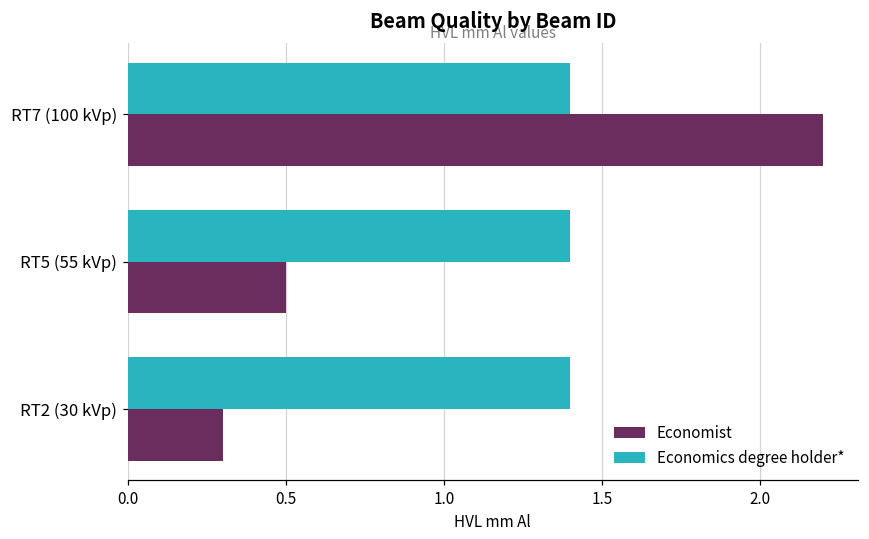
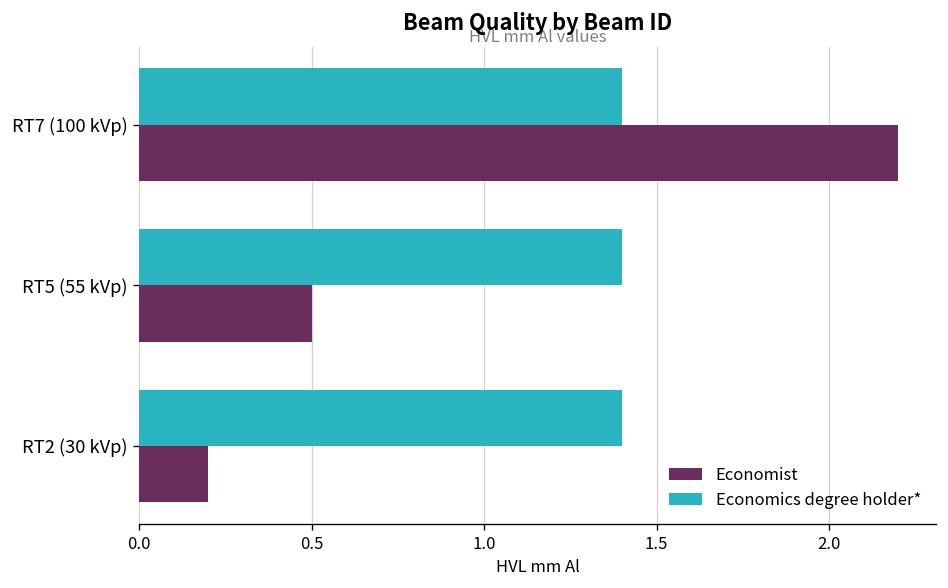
Economist, RT2 (30 kVp): 0.3 -> 0.2
